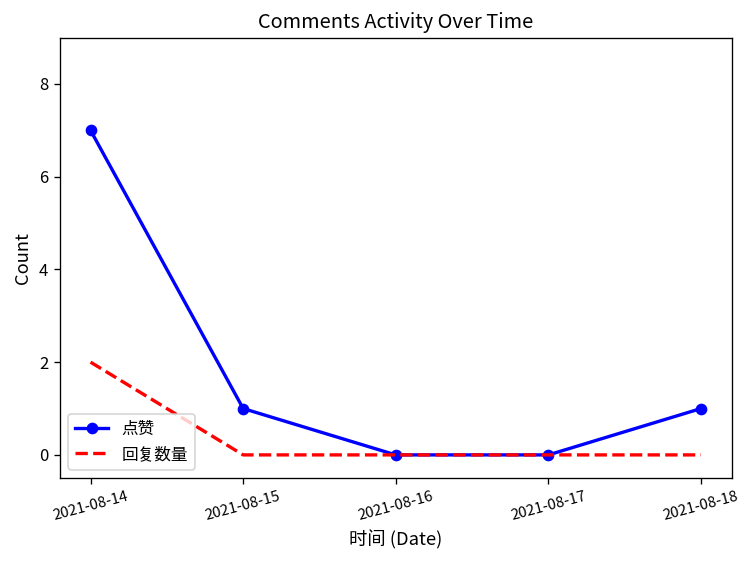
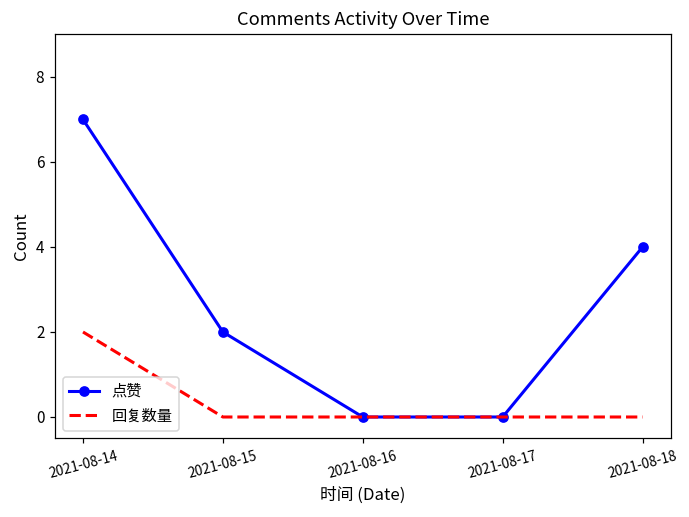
点赞, 2021-08-15: 1 -> 2
点赞, 2021-08-18: 1 -> 4
